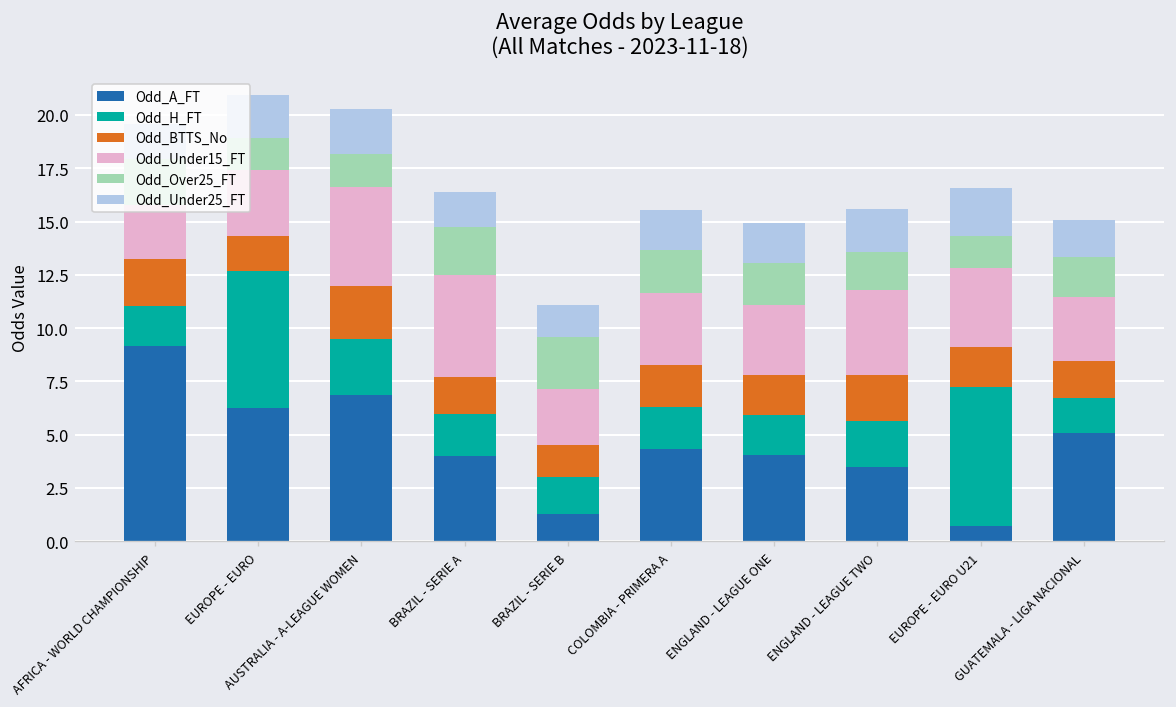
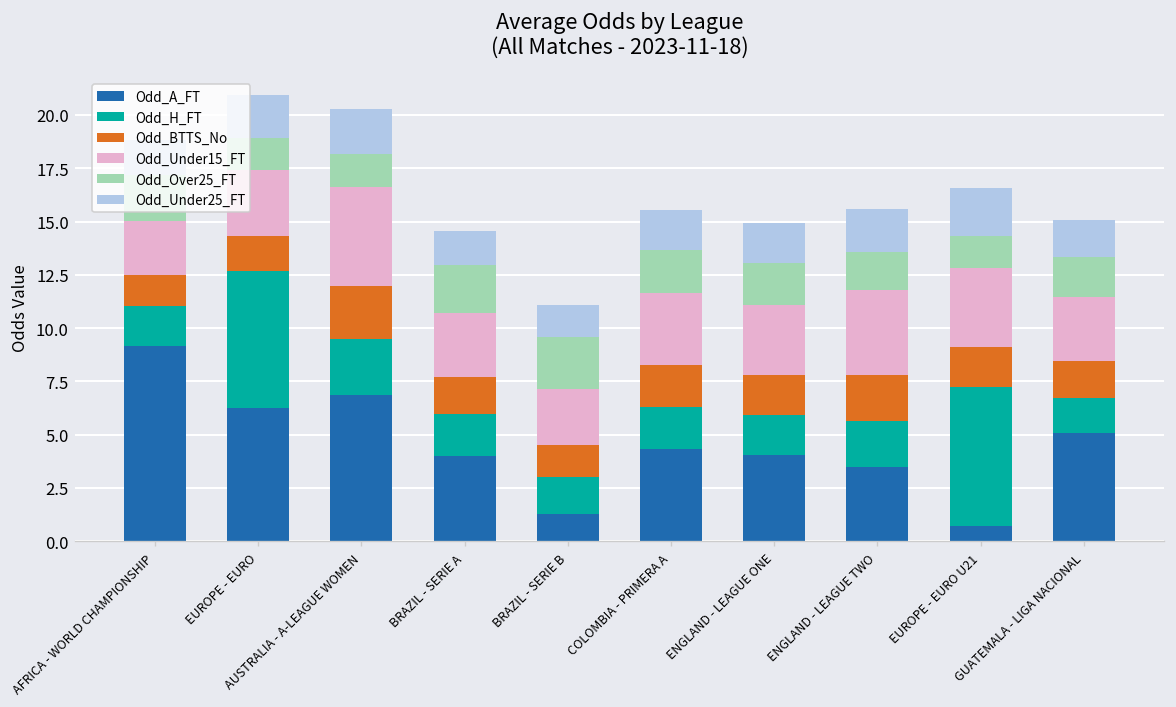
Odd_BTTS_No, AFRICA - WORLD CHAMPIONSHIP: 2.2 -> 1.4
Odd_Under15_FT, BRAZIL - SERIE A: 4.8 -> 3.0
